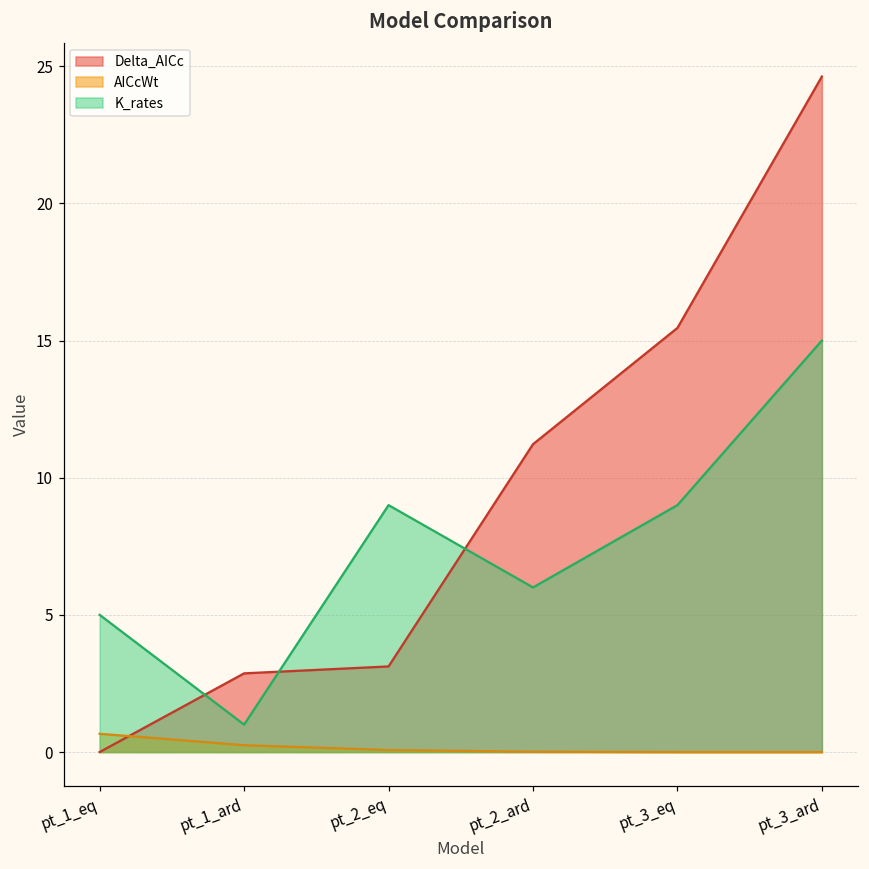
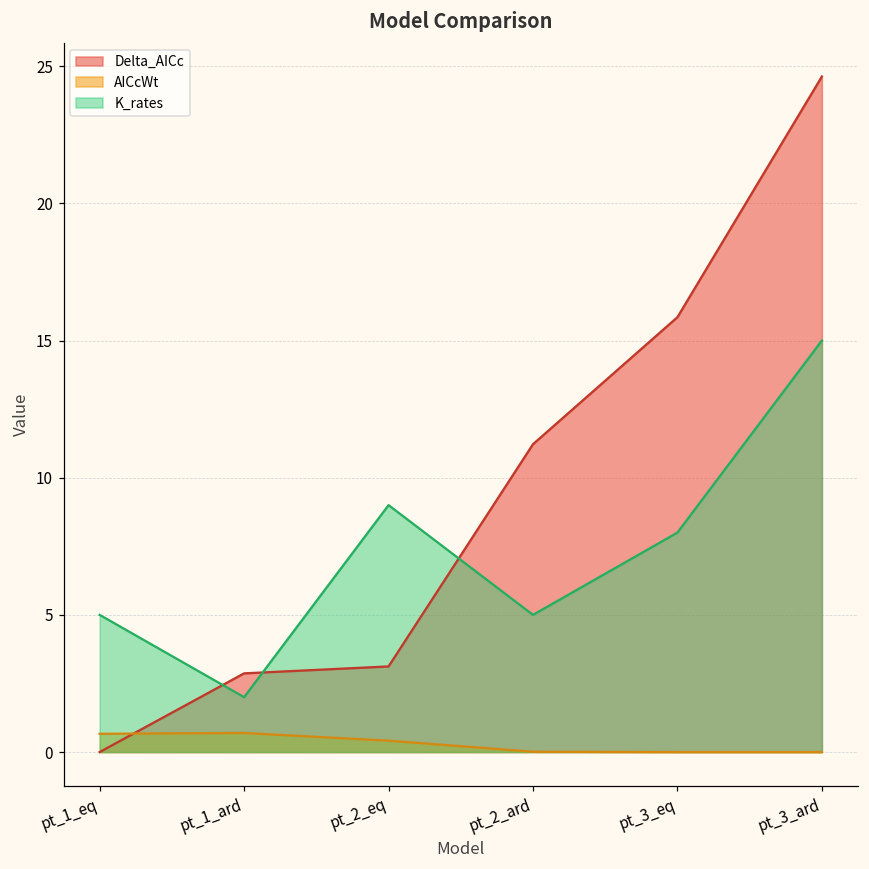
AICcWt, pt_1_ard: 0.2 -> 0.7
K_rates, pt_1_ard: 1 -> 2
AICcWt, pt_2_eq: 0.1 -> 0.4
K_rates, pt_2_ard: 6 -> 5
Delta_AICc, pt_3_eq: 15.5 -> 15.9
K_rates, pt_3_eq: 9 -> 8
